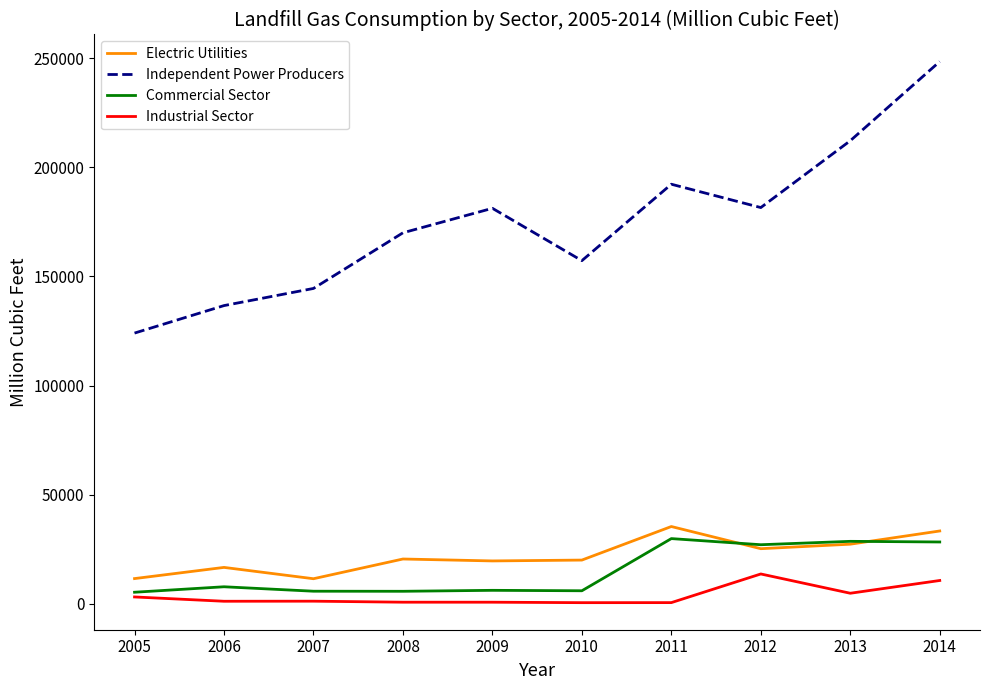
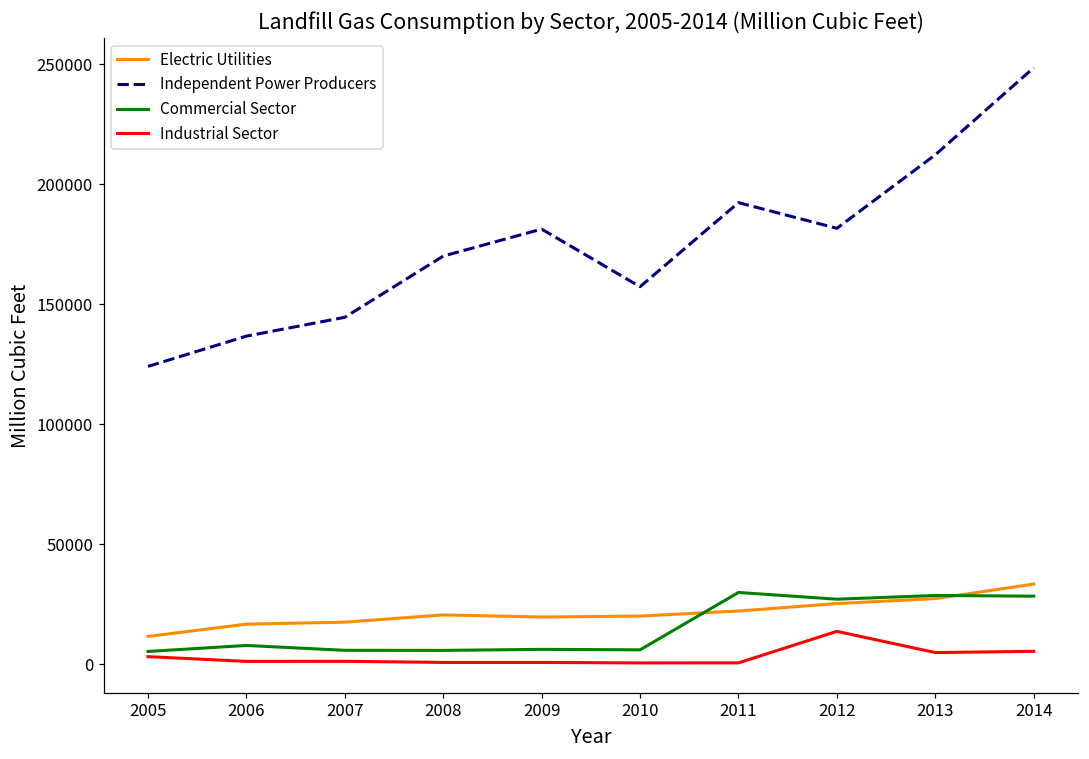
Electric Utilities, 2007: 11000 -> 17000
Electric Utilities, 2011: 35000 -> 22000
Industrial Sector, 2014: 11000 -> 5000
